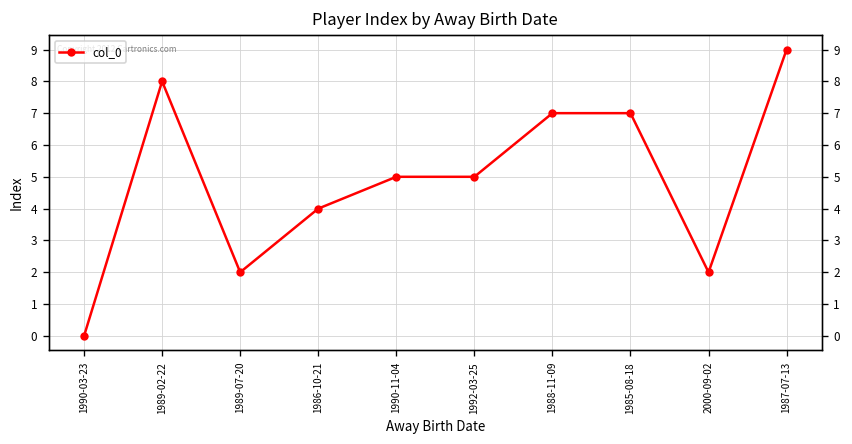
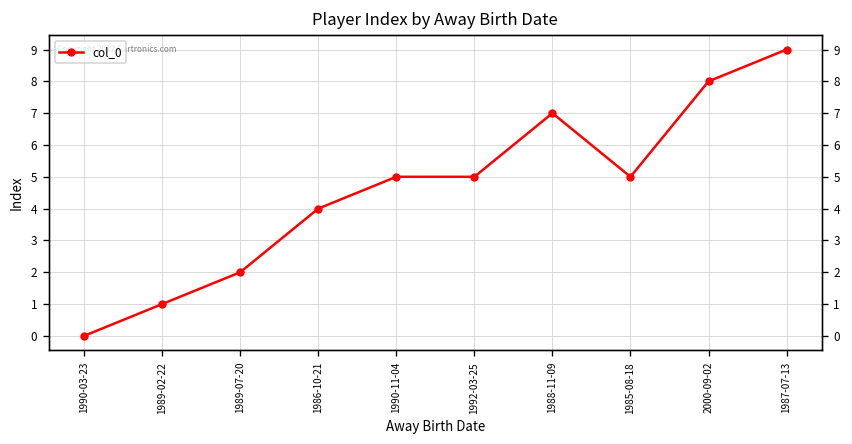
1989-02-22: 8 -> 1
1985-08-18: 7 -> 5
2000-09-02: 2 -> 8
